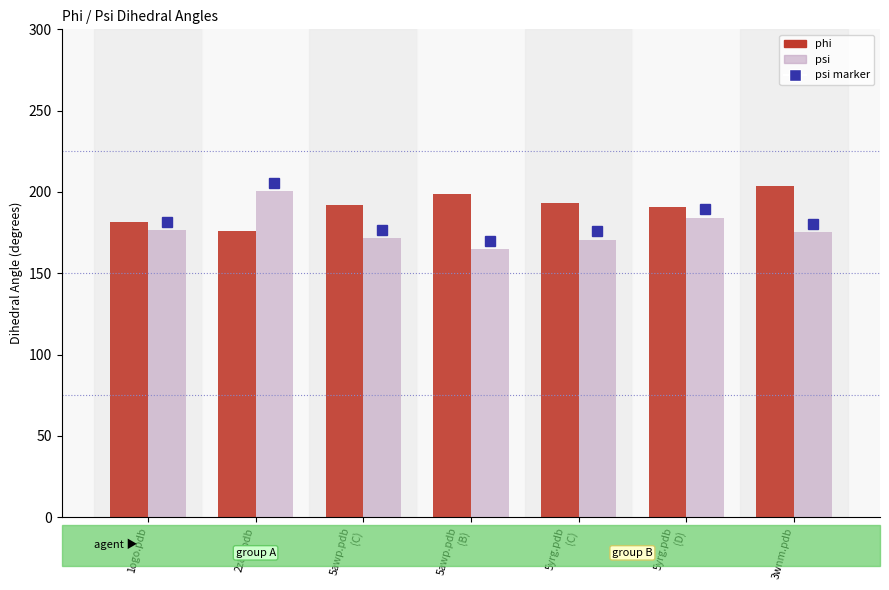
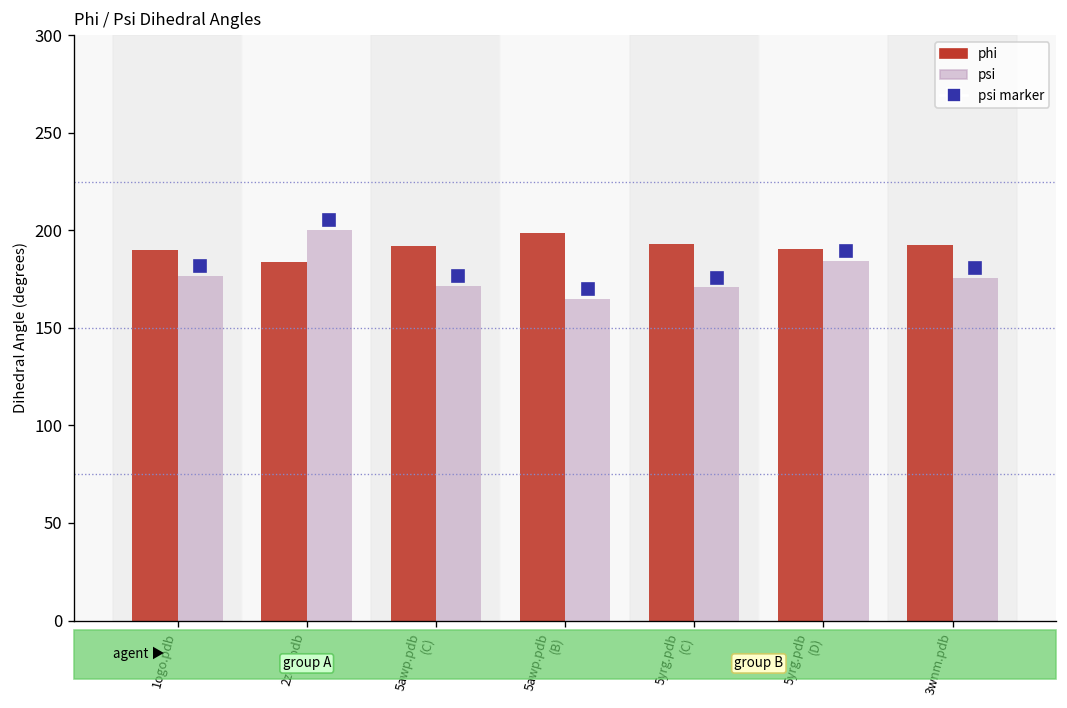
phi, 1ogo.pdb: 181 -> 190
phi, 2z8g.pdb: 176 -> 184
phi, 3wnm.pdb: 204 -> 192
